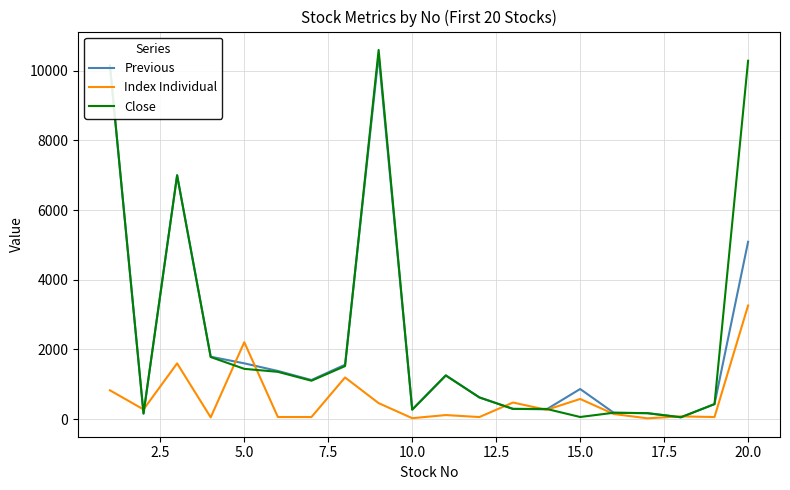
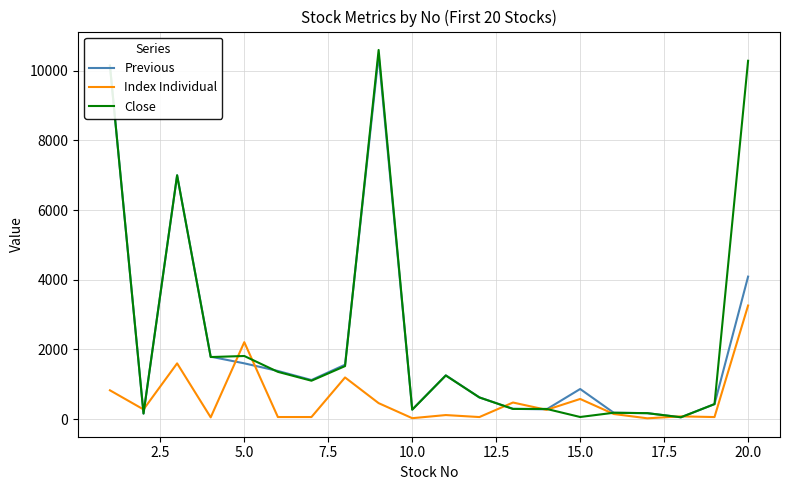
Close, 5.0: 1400 -> 1800
Previous, 20.0: 5100 -> 4100
